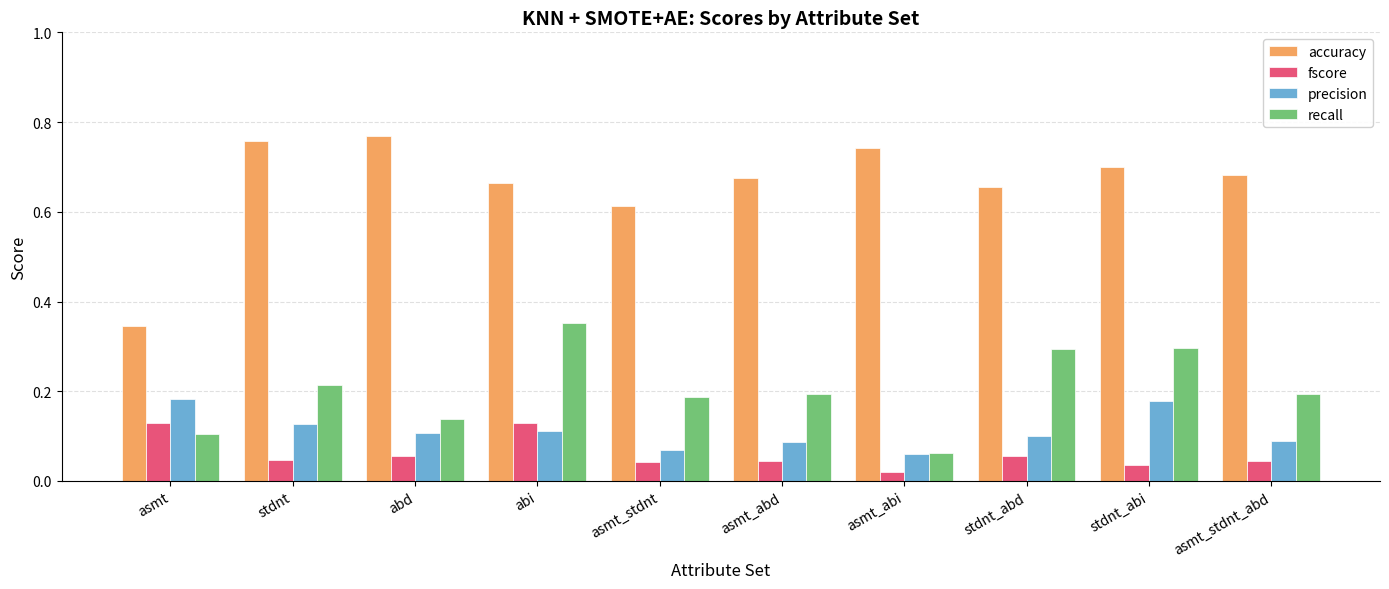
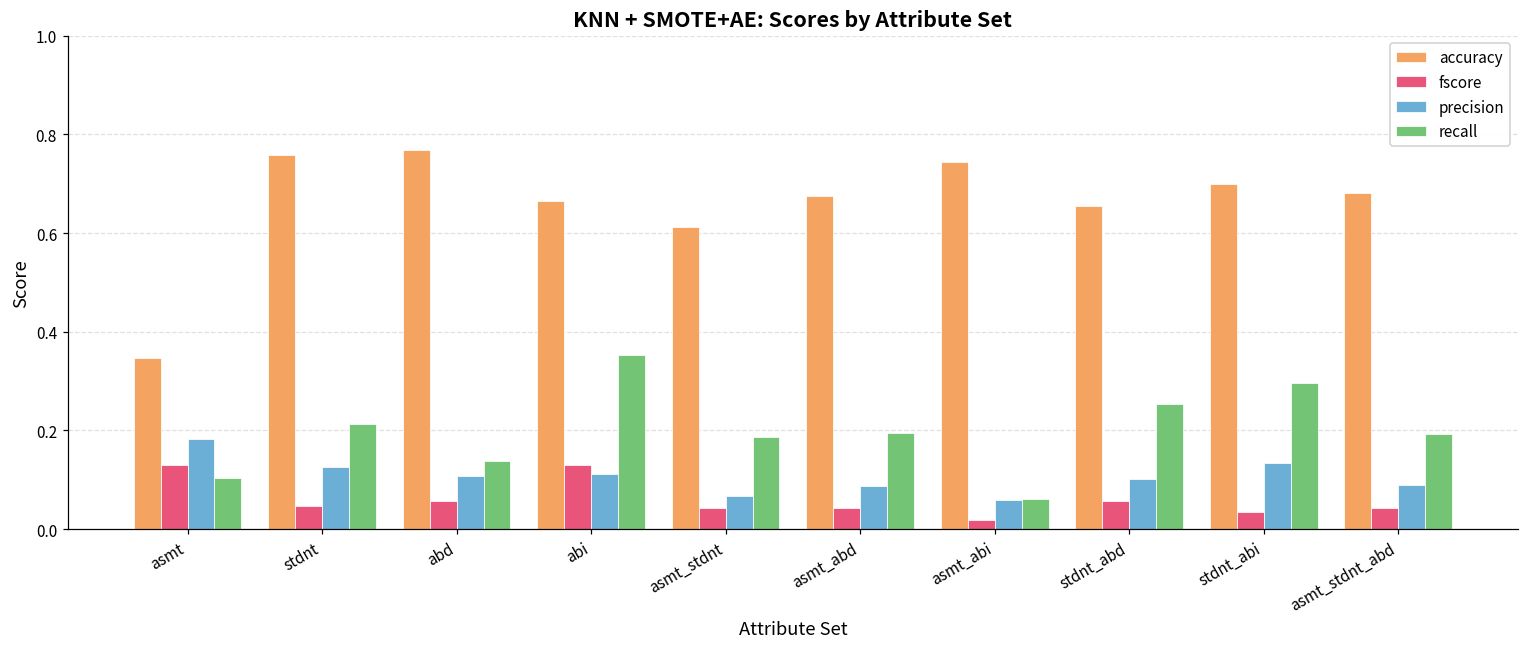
recall, stdnt_abd: 0.29 -> 0.25
precision, stdnt_abi: 0.18 -> 0.13
